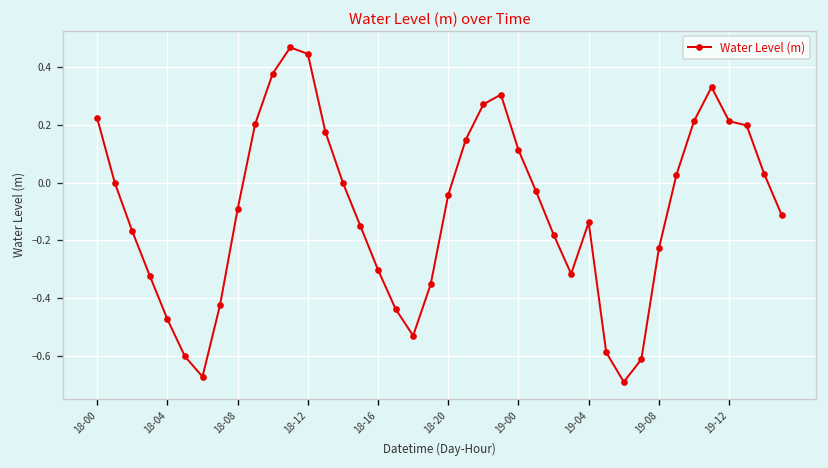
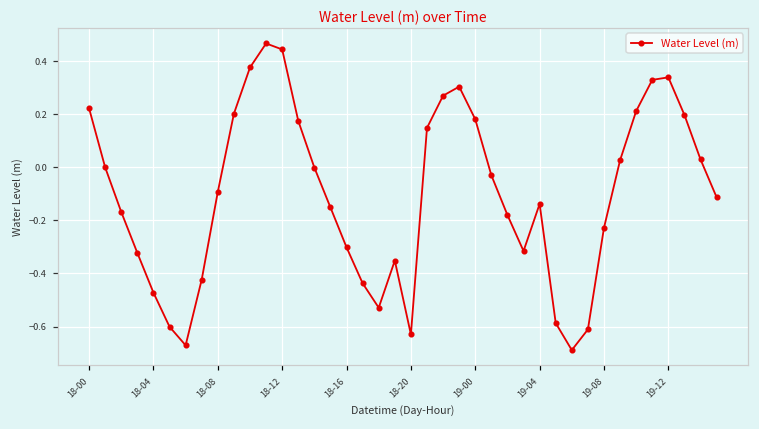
18-20: -0.04 -> -0.63
19-00: 0.11 -> 0.18
19-12: 0.21 -> 0.34
